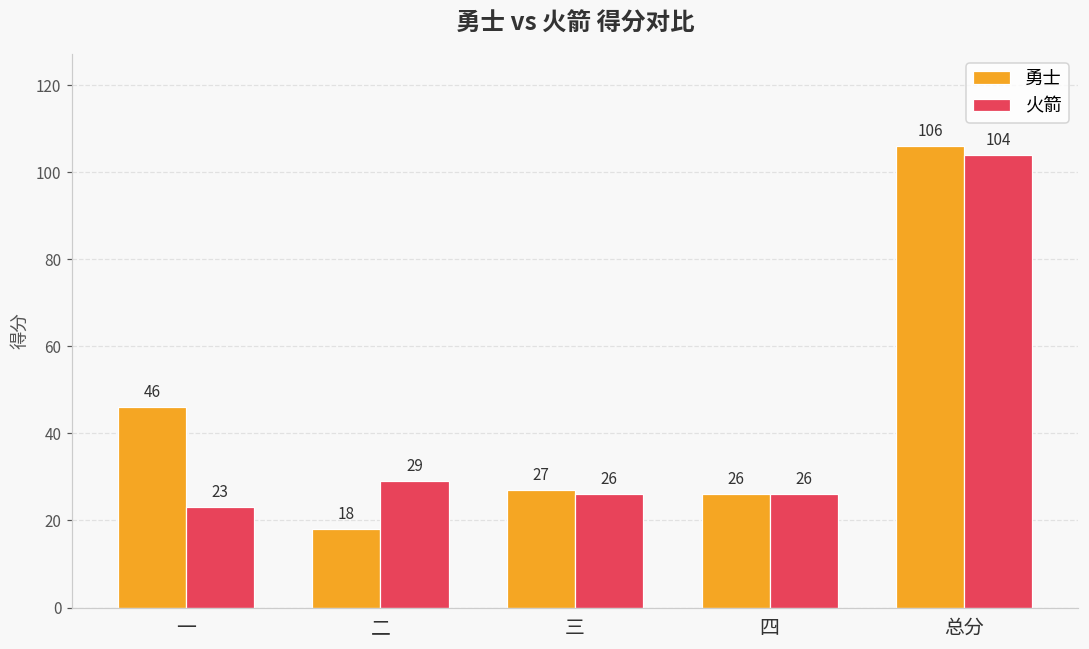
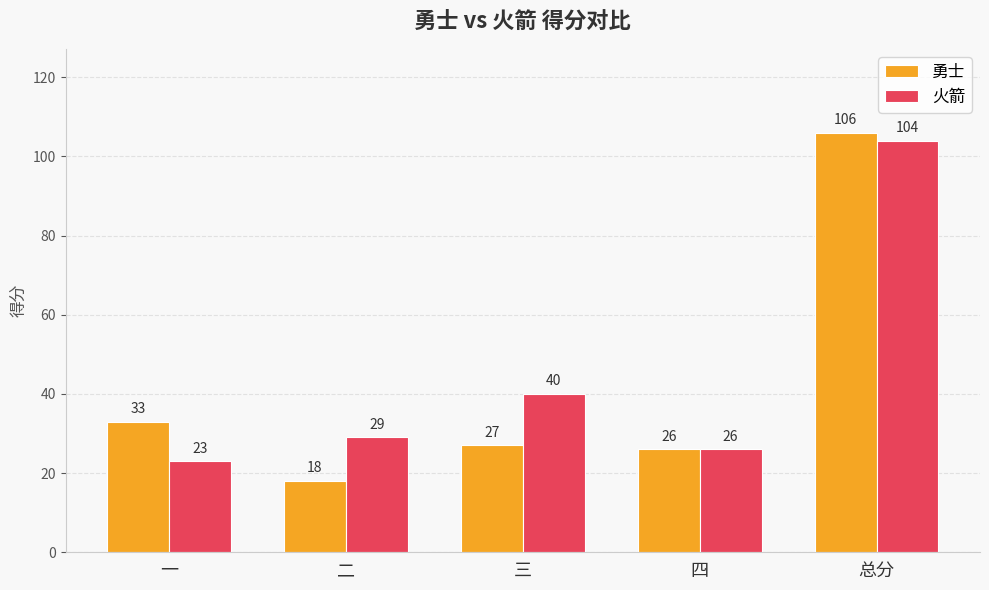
勇士, 一: 46 -> 33
火箭, 三: 26 -> 40
